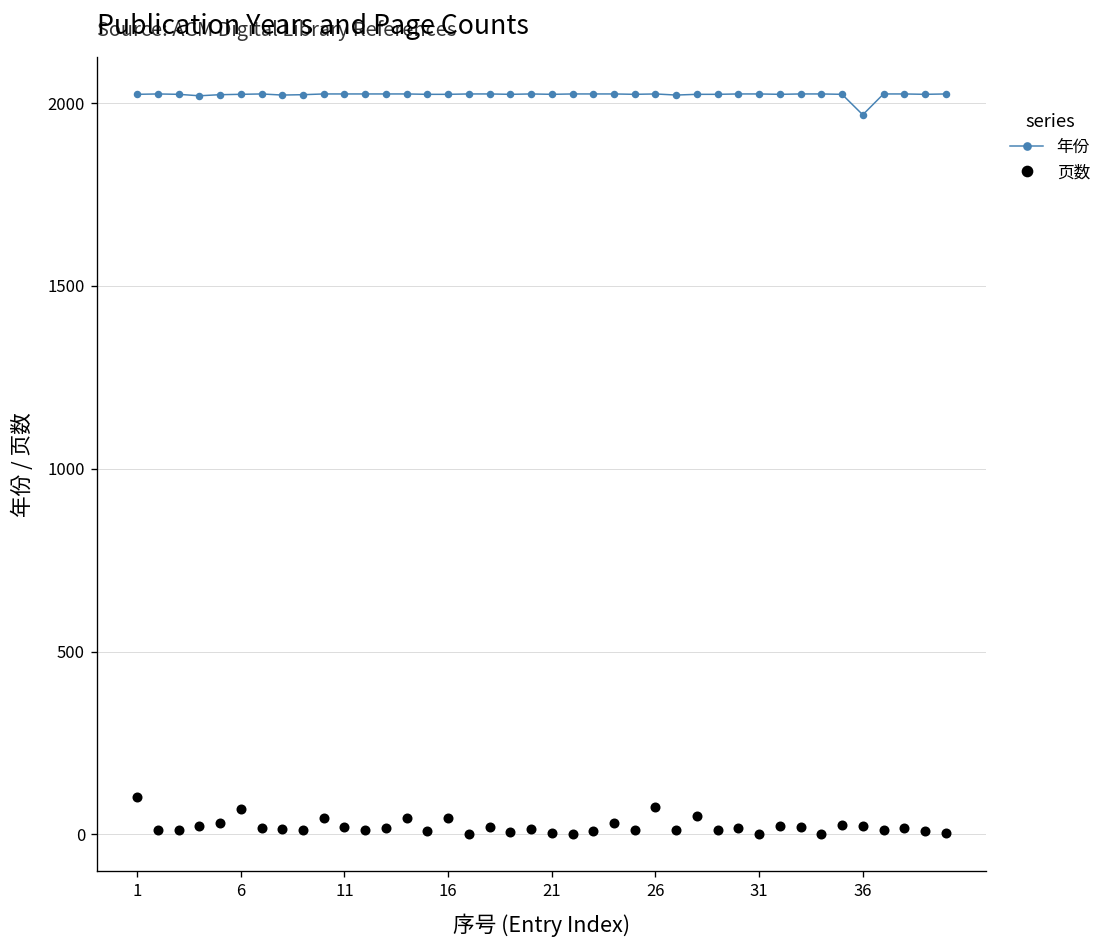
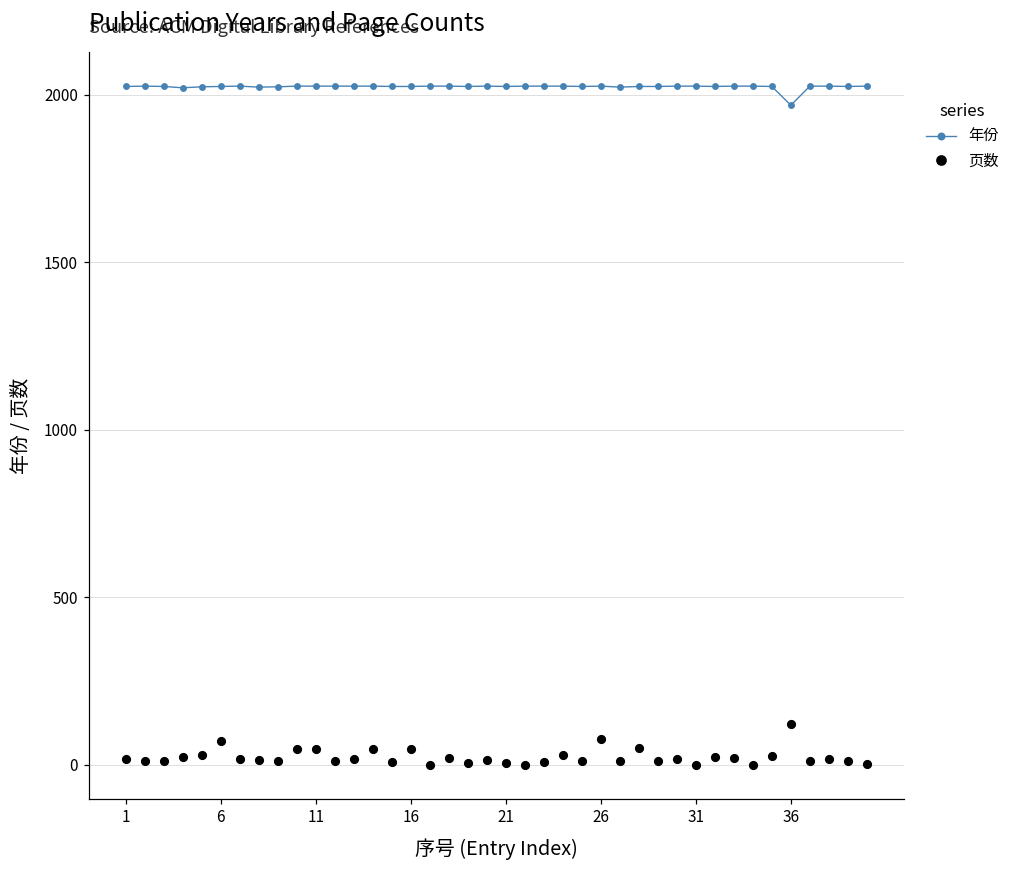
页数, 1: 100 -> 20
页数, 11: 20 -> 50
页数, 36: 20 -> 120
